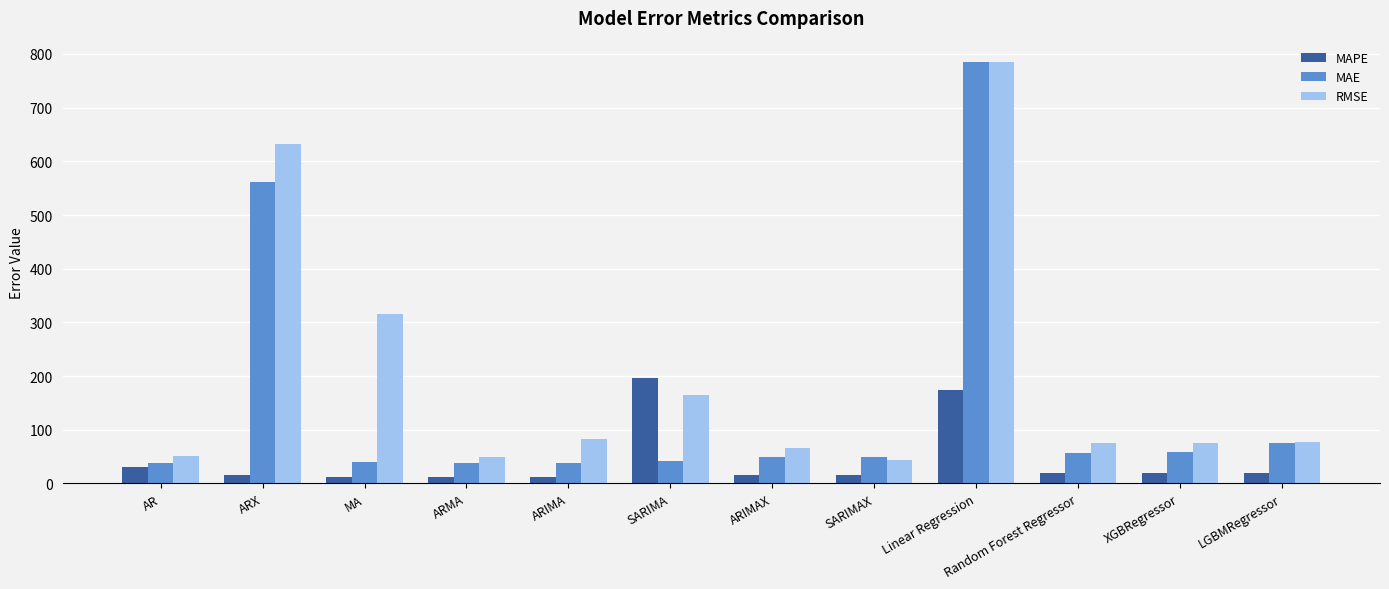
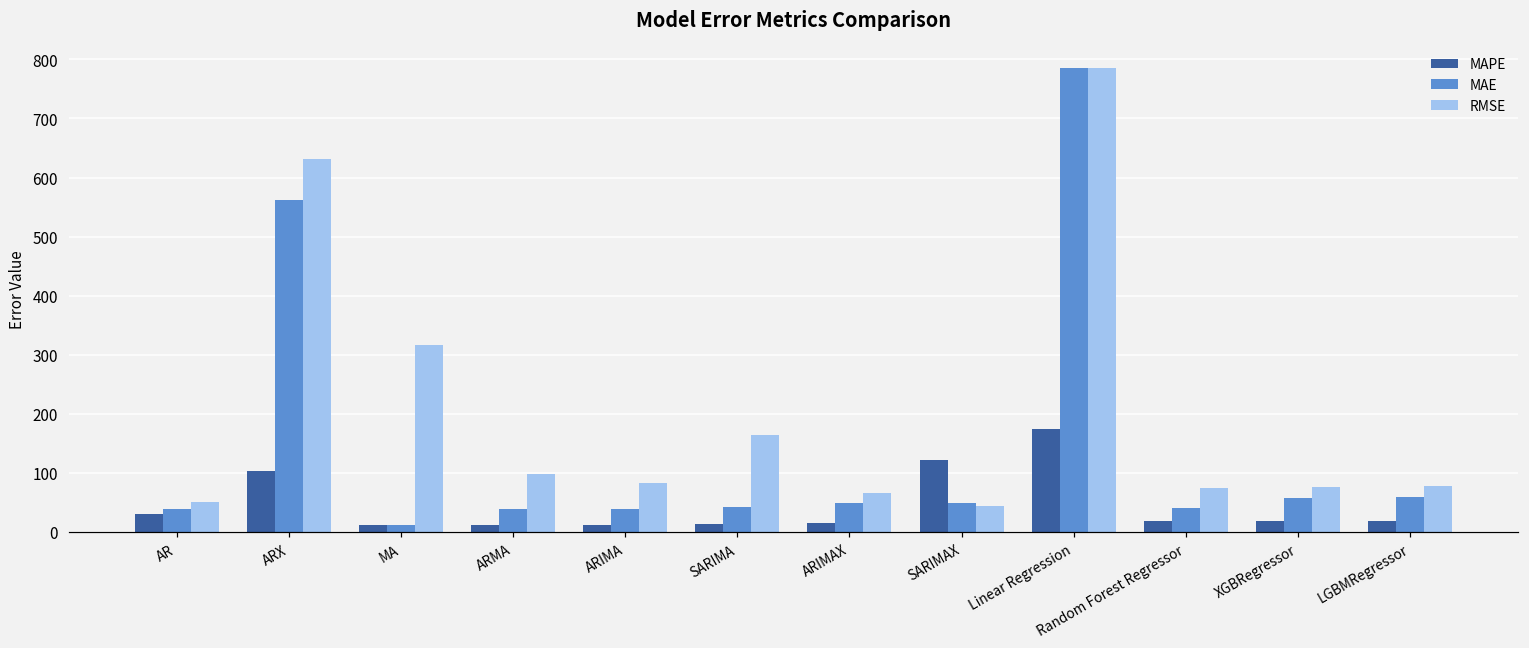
MAPE, ARX: 10 -> 100
MAE, MA: 40 -> 10
RMSE, ARMA: 50 -> 100
MAPE, SARIMA: 200 -> 10
MAPE, SARIMAX: 10 -> 120
MAE, Random Forest Regressor: 60 -> 40
MAE, LGBMRegressor: 80 -> 60
